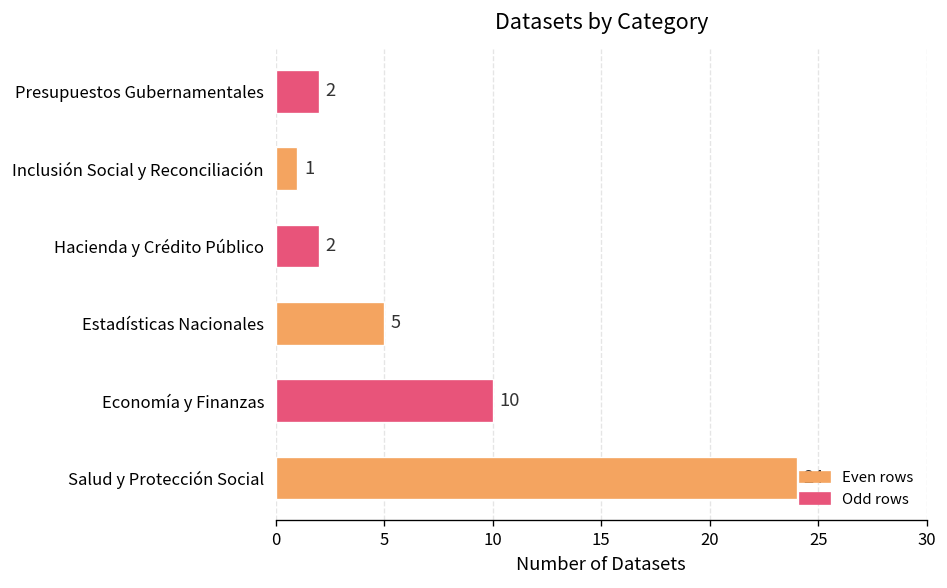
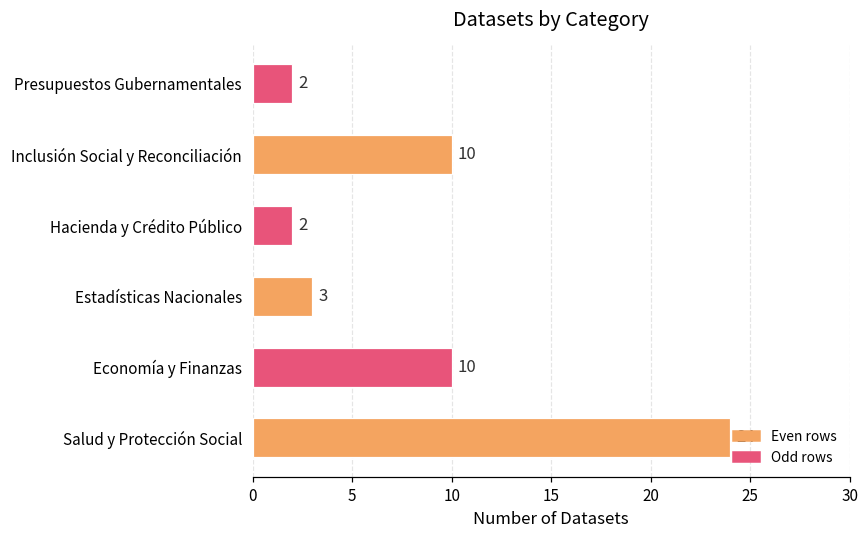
Inclusión Social y Reconciliación: 1 -> 10
Estadísticas Nacionales: 5 -> 3
